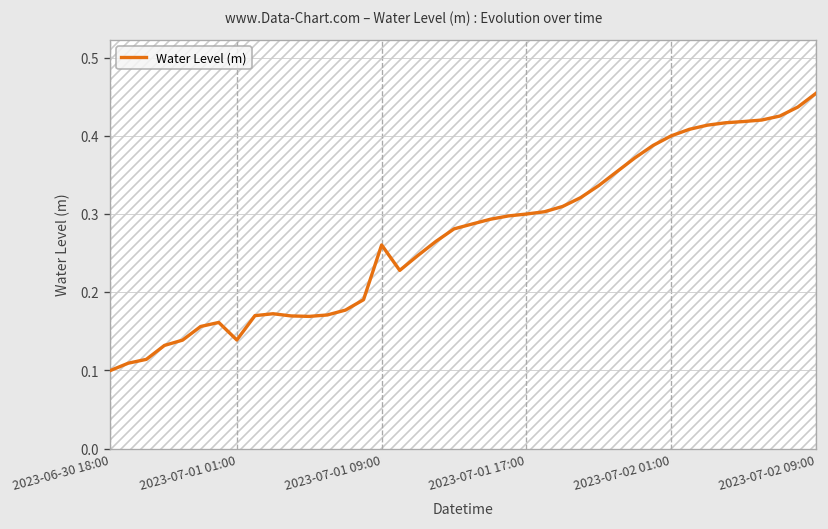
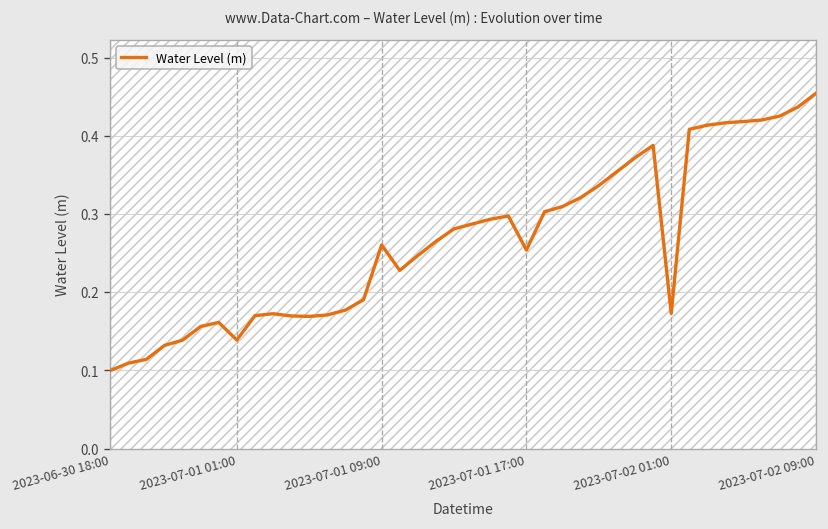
Water Level (m), 2023-07-01 17:00: 0.30 -> 0.25
Water Level (m), 2023-07-02 01:00: 0.40 -> 0.17
